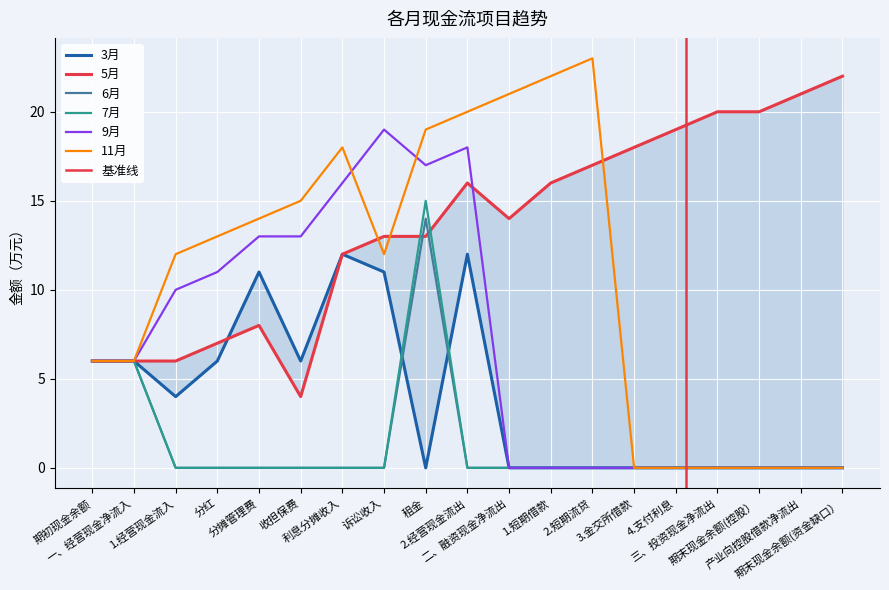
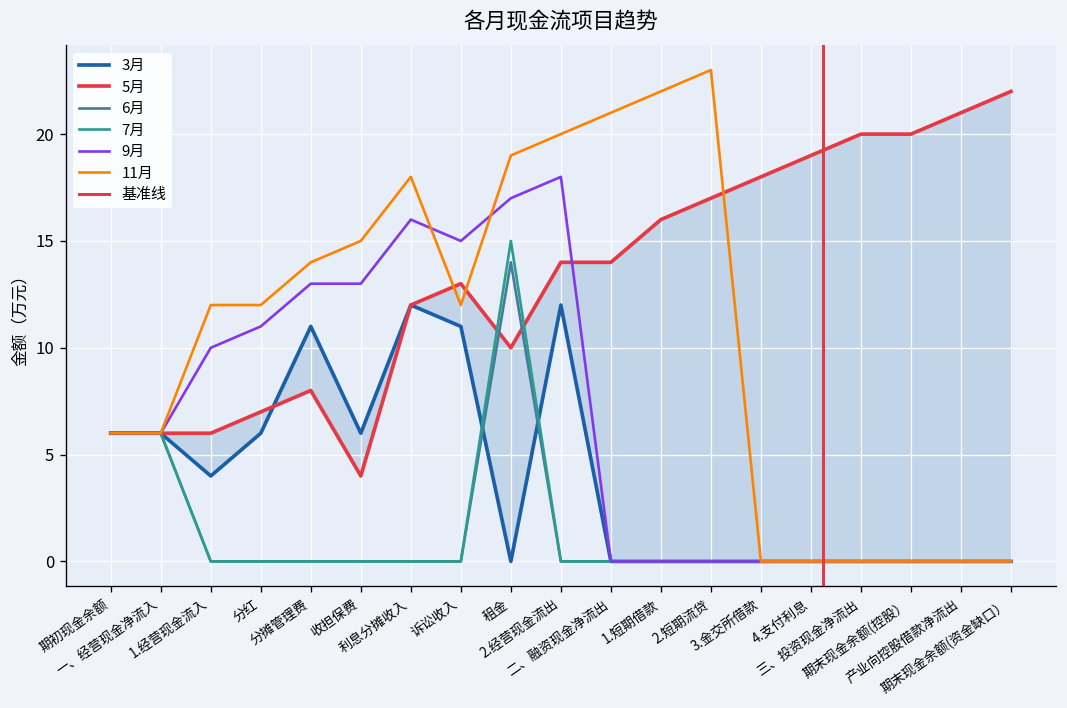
11月, 分红: 13 -> 12
9月, 诉讼收入: 19 -> 15
5月, 租金: 13 -> 10
5月, 2.经营现金流出: 16 -> 14
